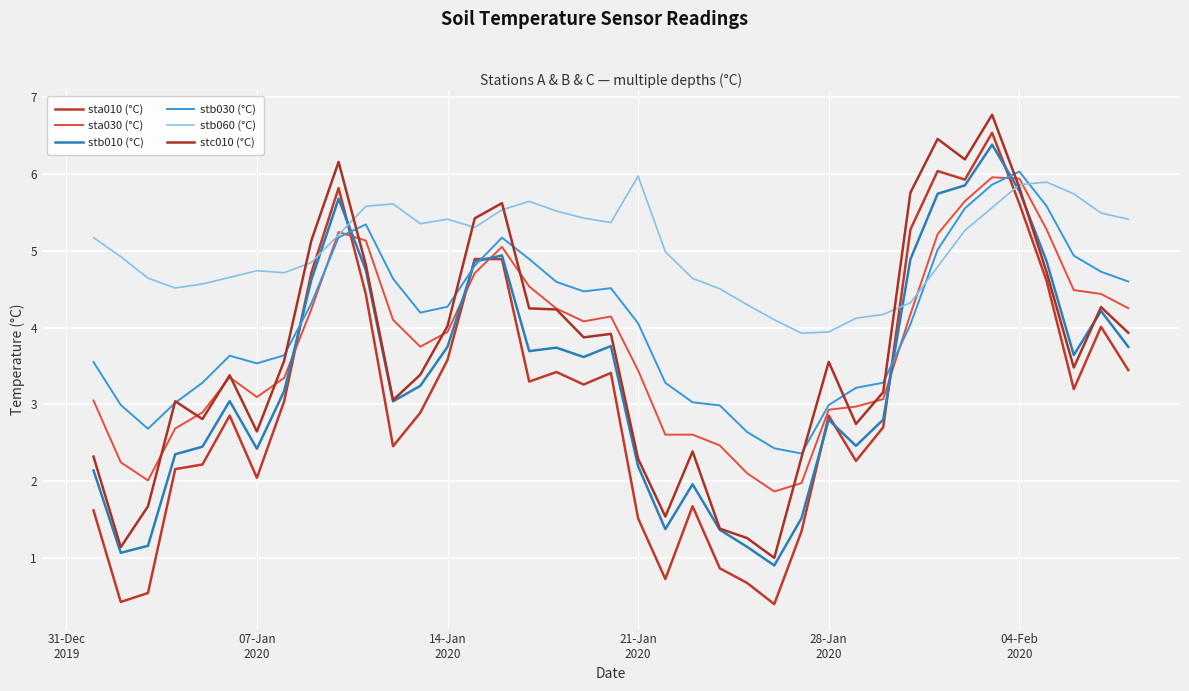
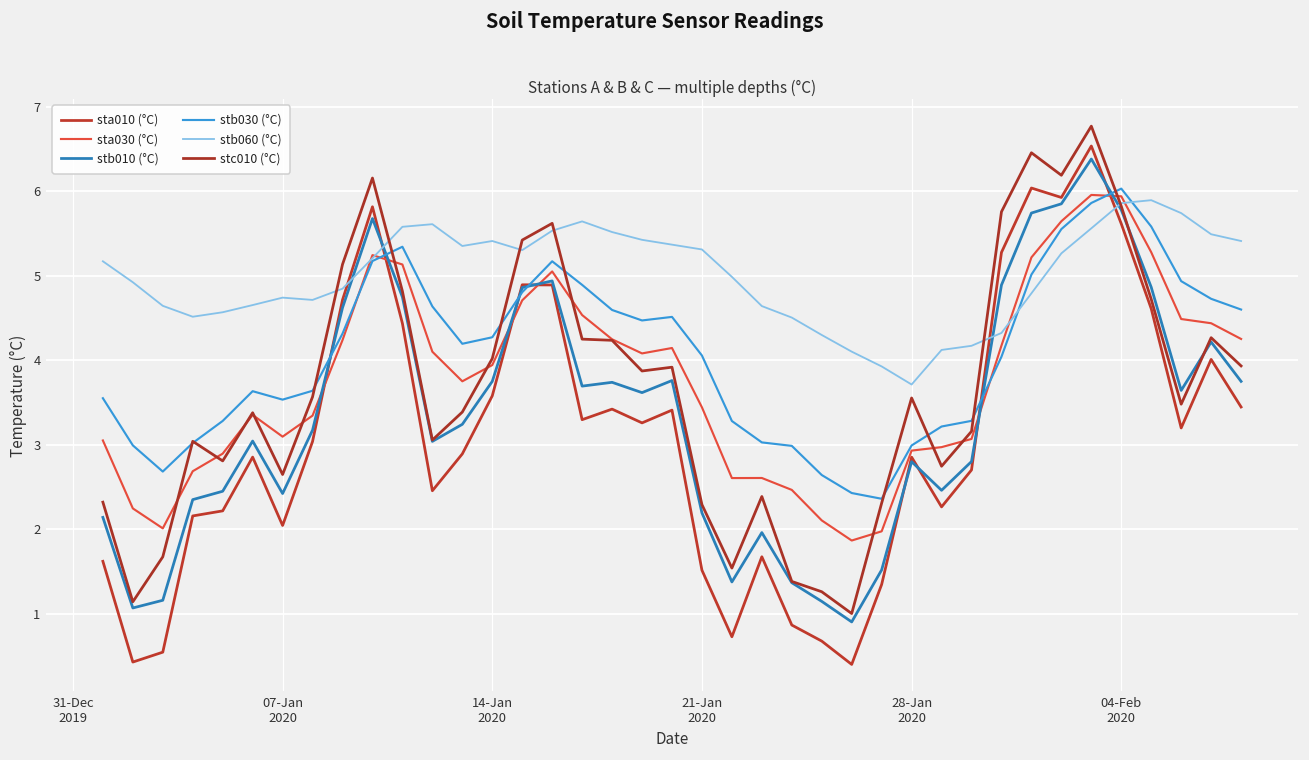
stb060 (°C), 21-Jan 2020: 6.0 -> 5.3
stb060 (°C), 28-Jan 2020: 3.9 -> 3.7
